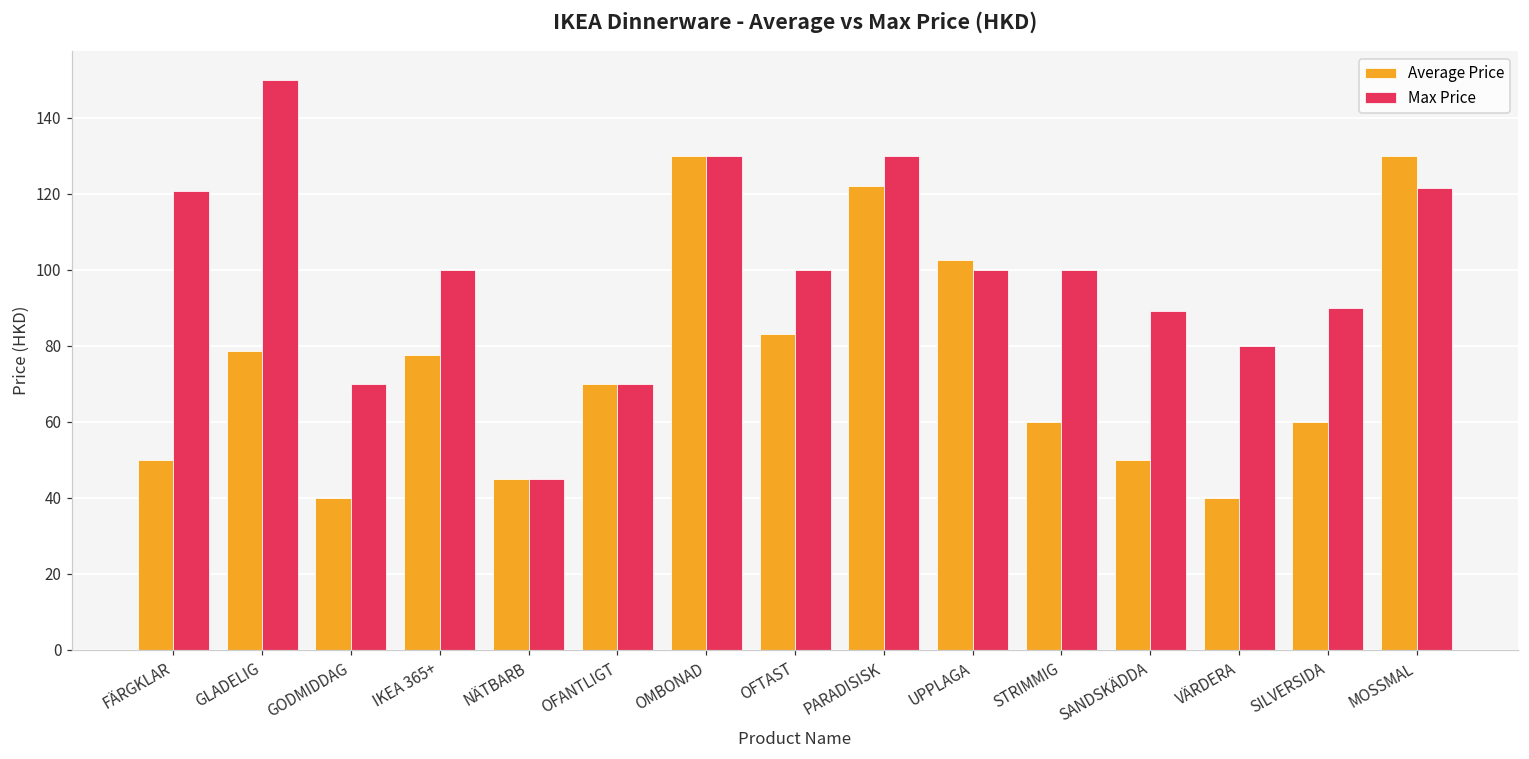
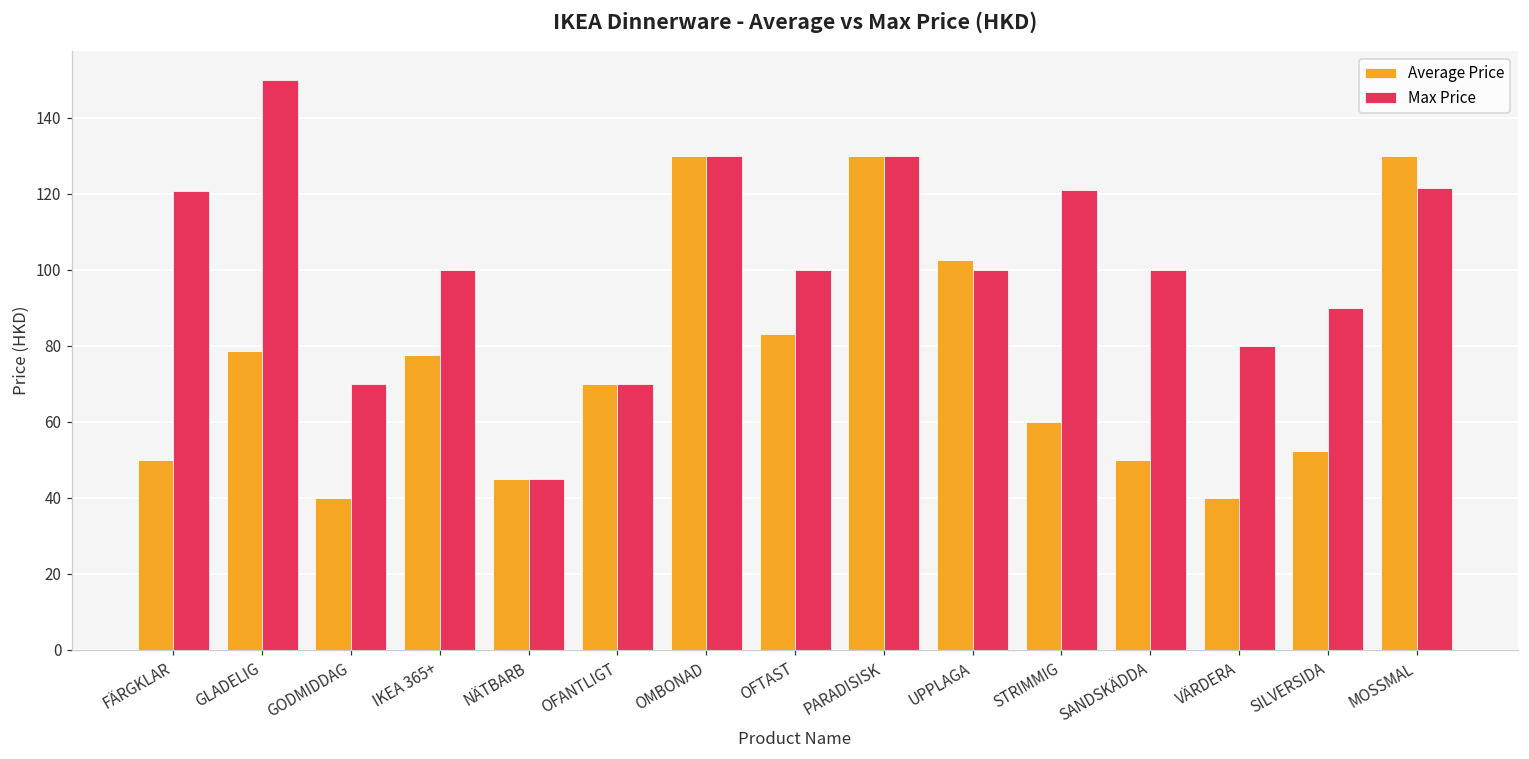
Average Price, PARADISISK: 122 -> 130
Max Price, STRIMMIG: 100 -> 121
Max Price, SANDSKÄDDA: 89 -> 100
Average Price, SILVERSIDA: 60 -> 52
